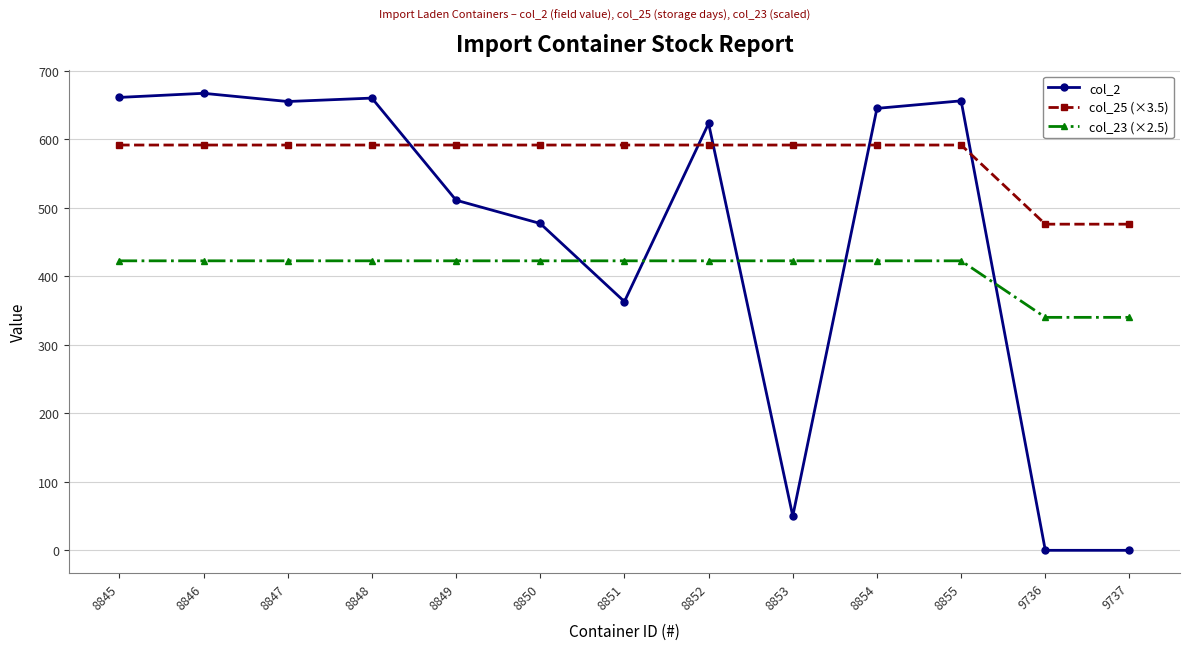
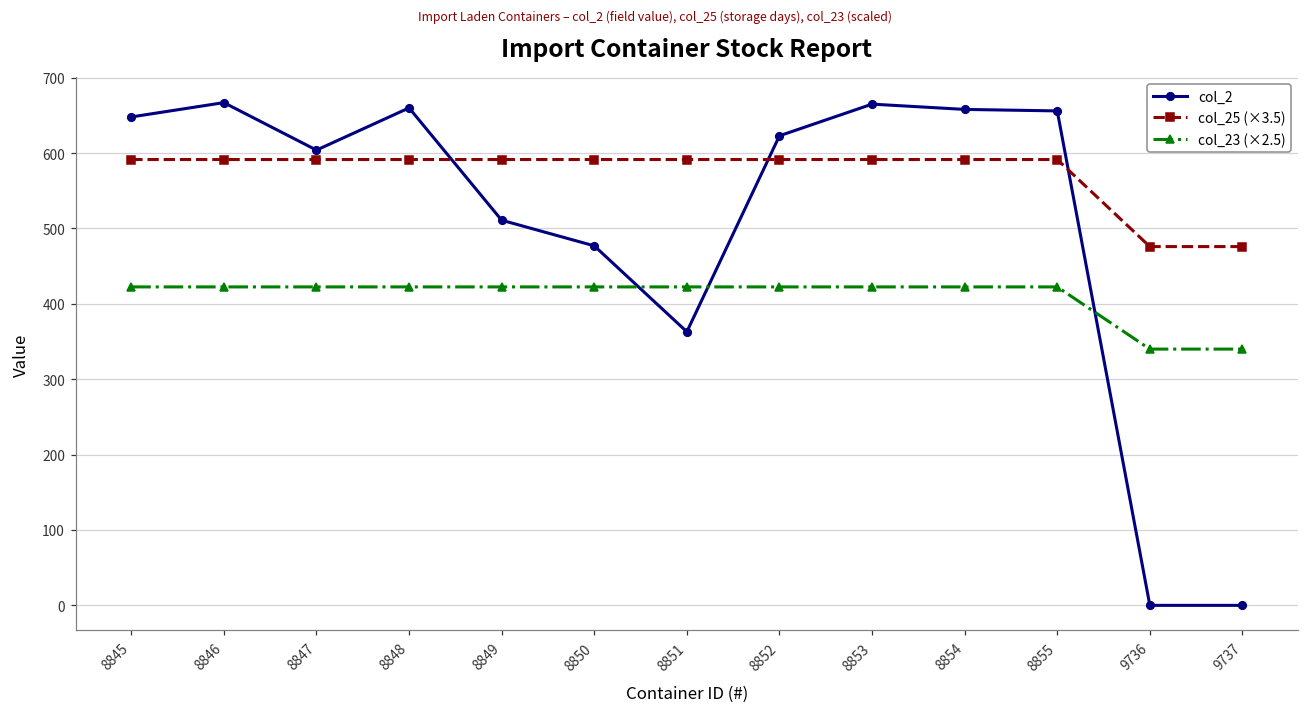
col_2, 8845: 660 -> 650
col_2, 8847: 660 -> 600
col_2, 8853: 50 -> 670
col_2, 8854: 650 -> 660
